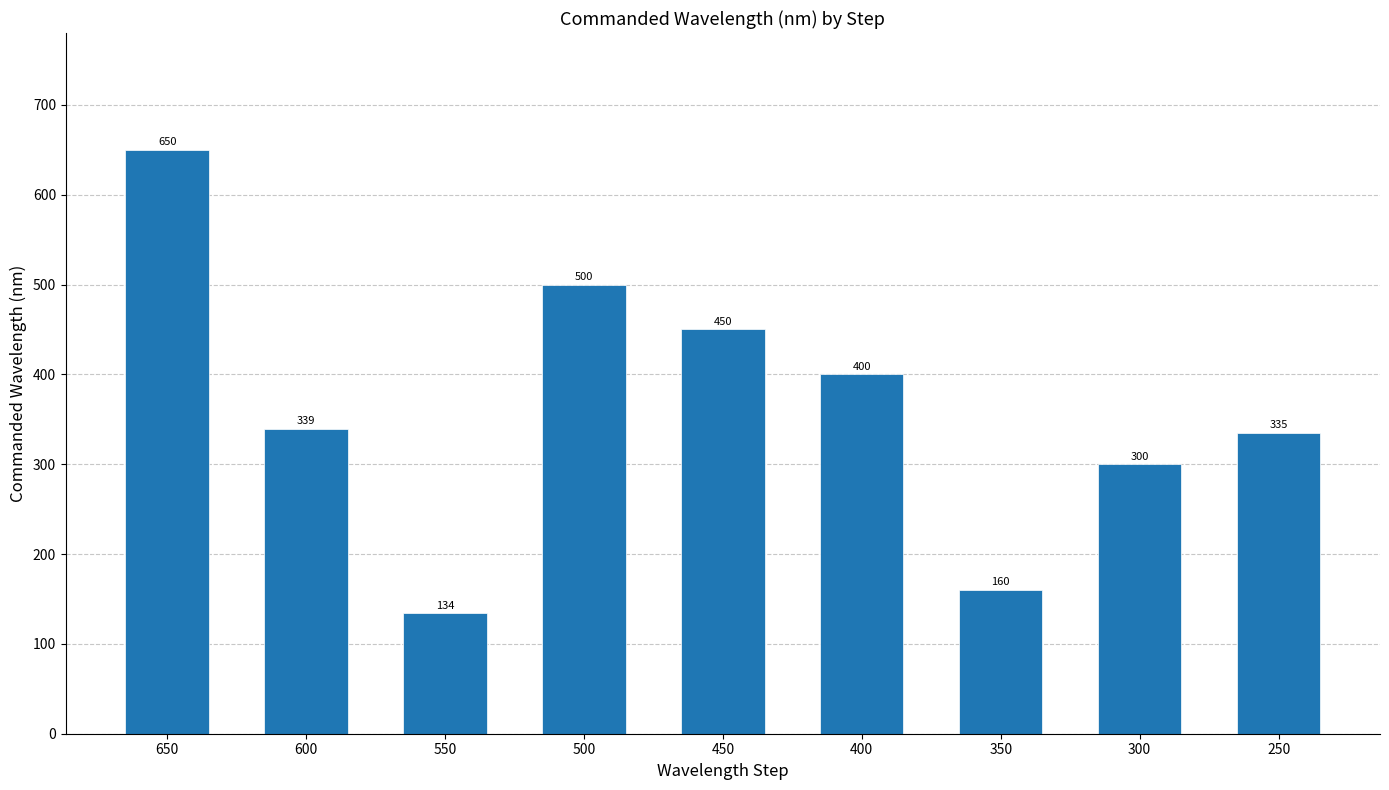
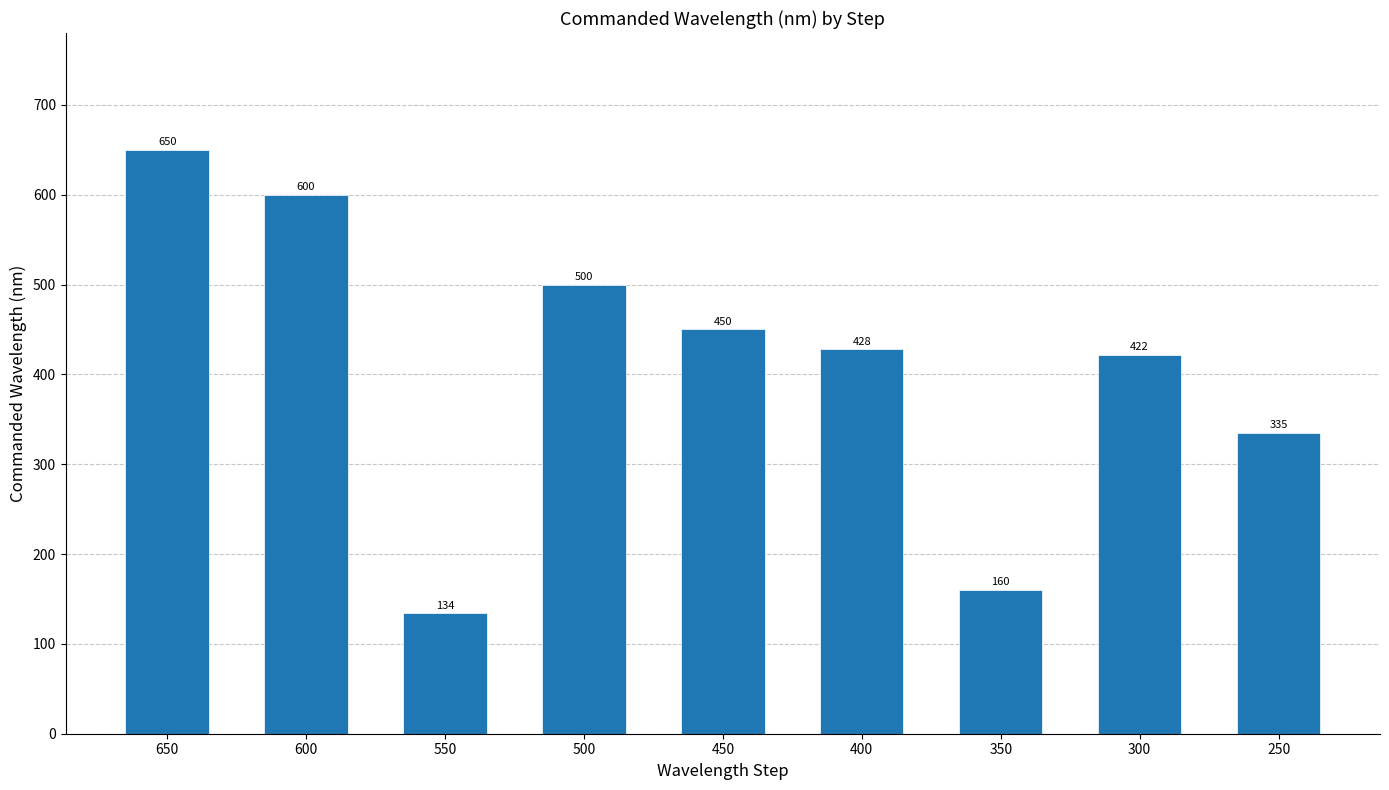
600: 339 -> 600
400: 400 -> 428
300: 300 -> 422
